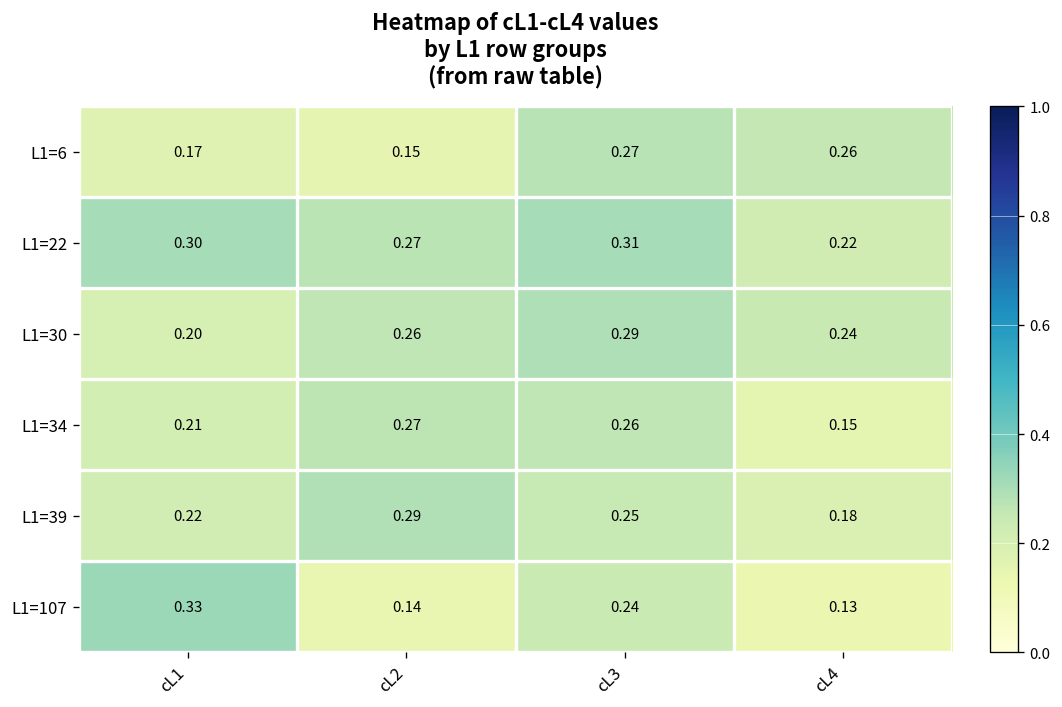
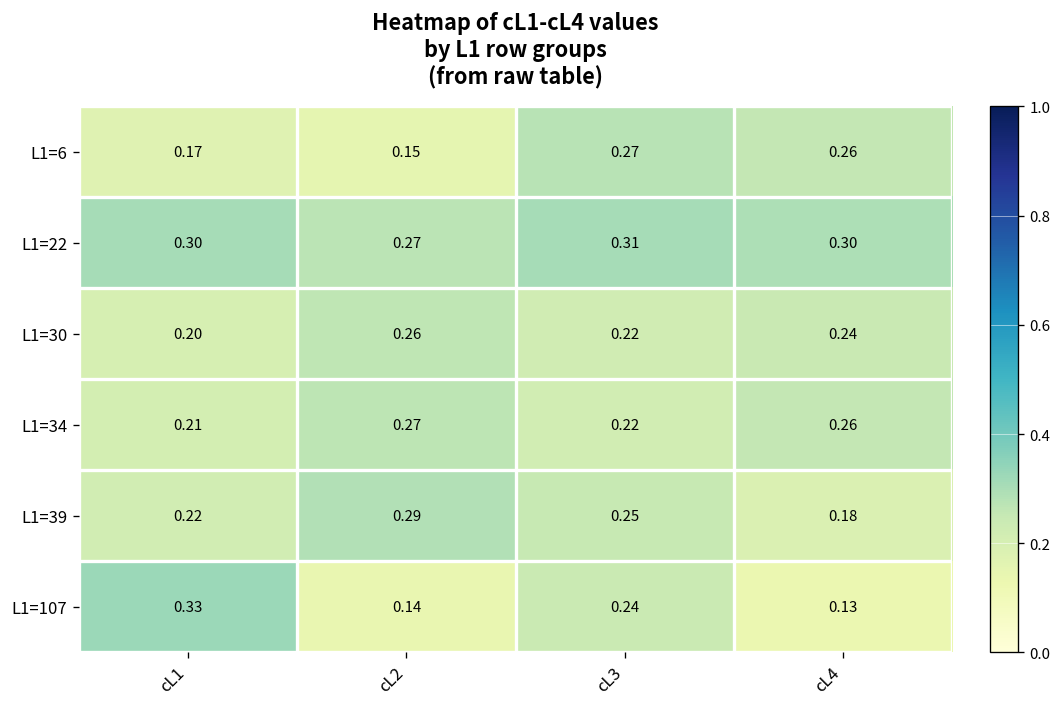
L1=22, cL4: 0.22 -> 0.30
L1=30, cL3: 0.29 -> 0.22
L1=34, cL3: 0.26 -> 0.22
L1=34, cL4: 0.15 -> 0.26
